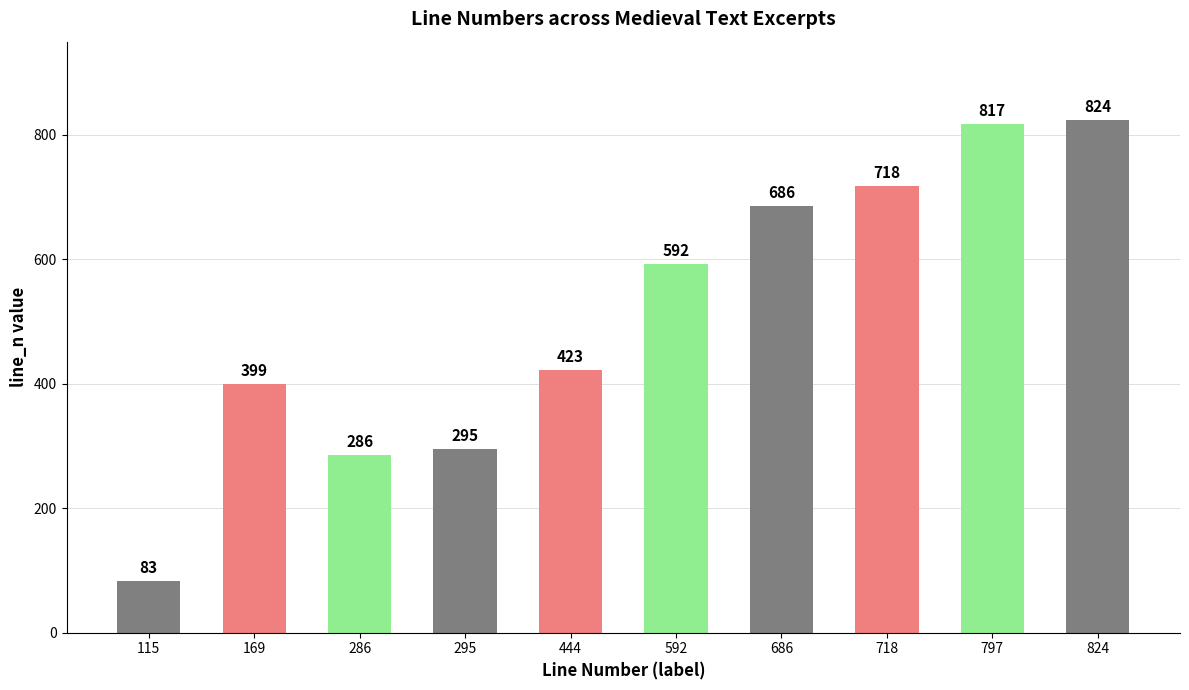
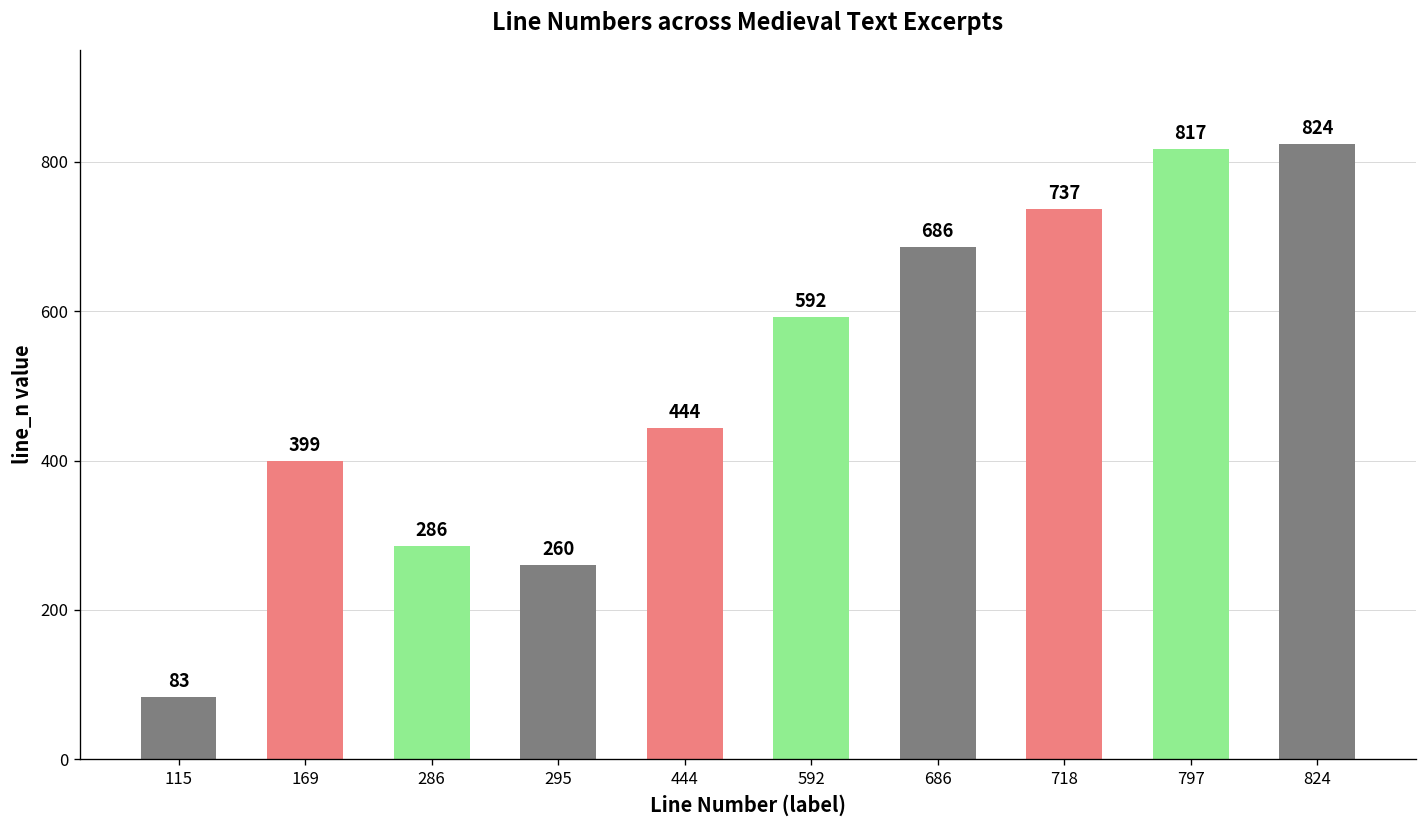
295: 295 -> 260
444: 423 -> 444
718: 718 -> 737
